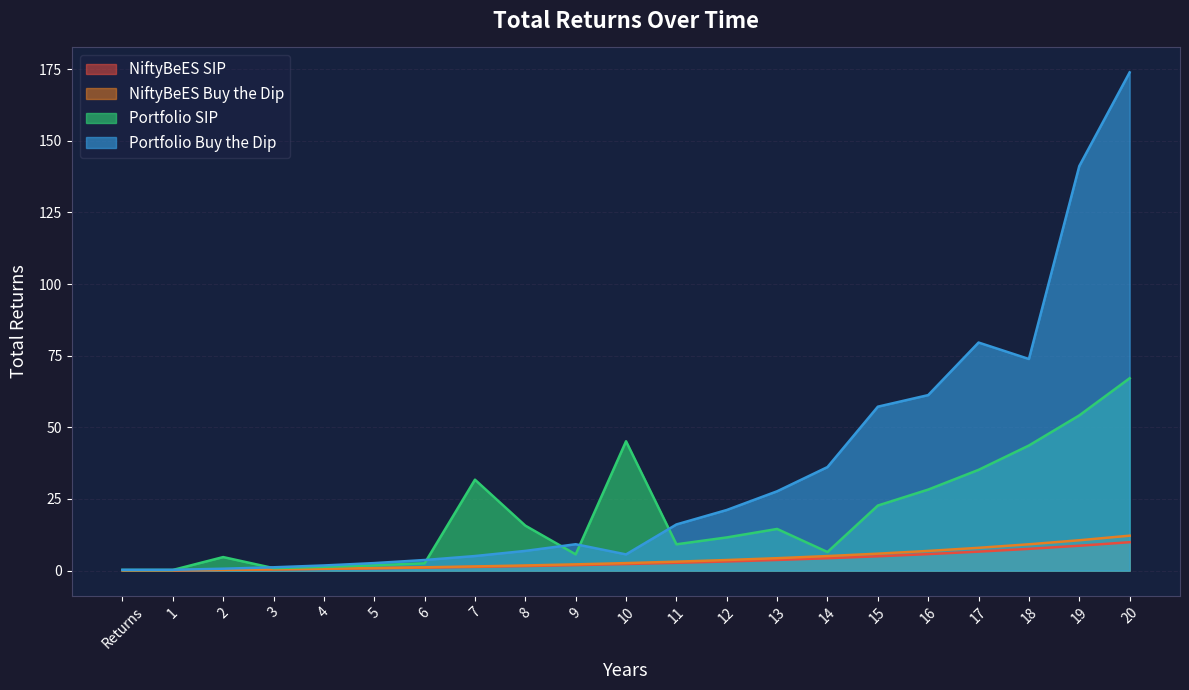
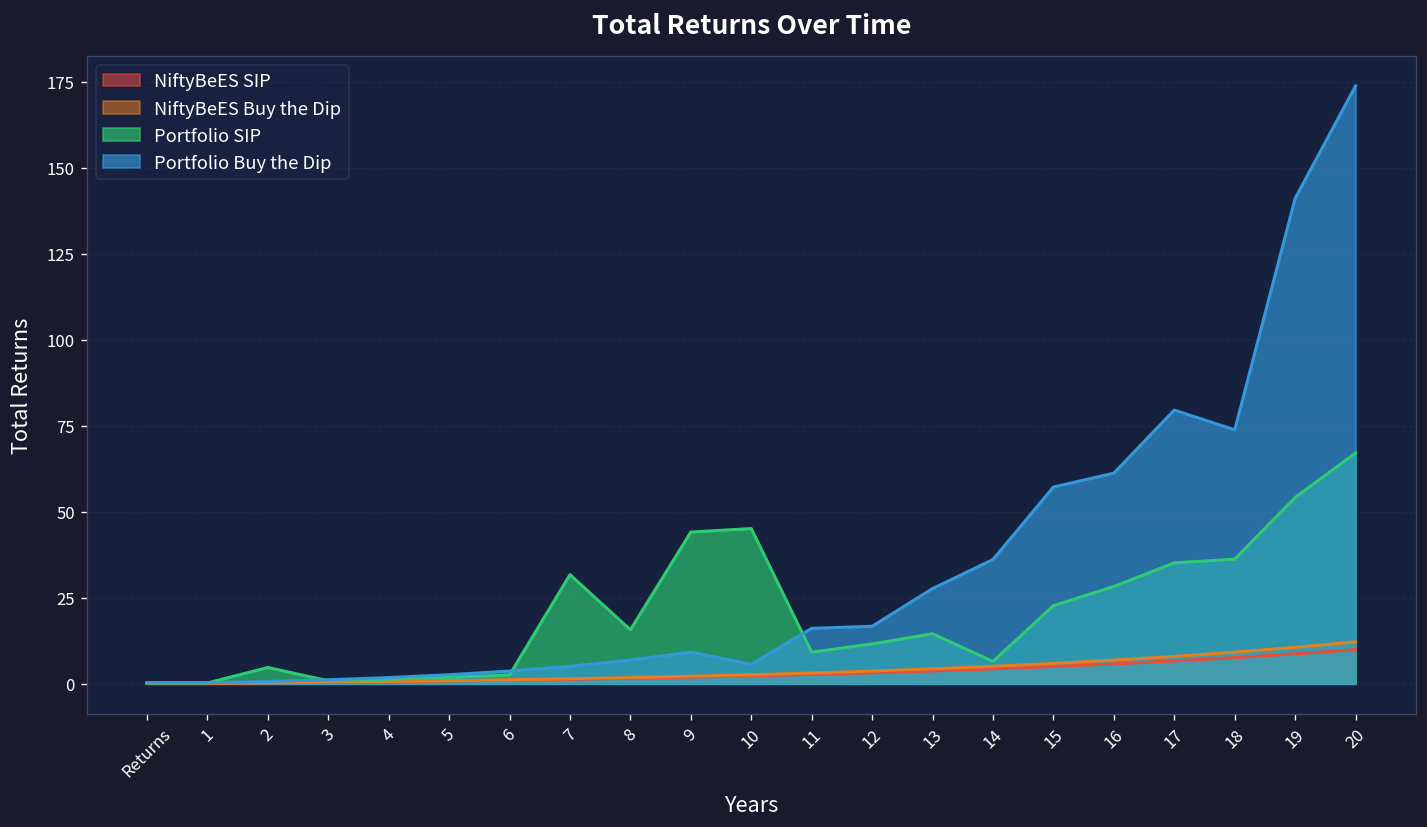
Portfolio SIP, 9: 6 -> 44
Portfolio Buy the Dip, 12: 21 -> 17
Portfolio SIP, 18: 44 -> 36
